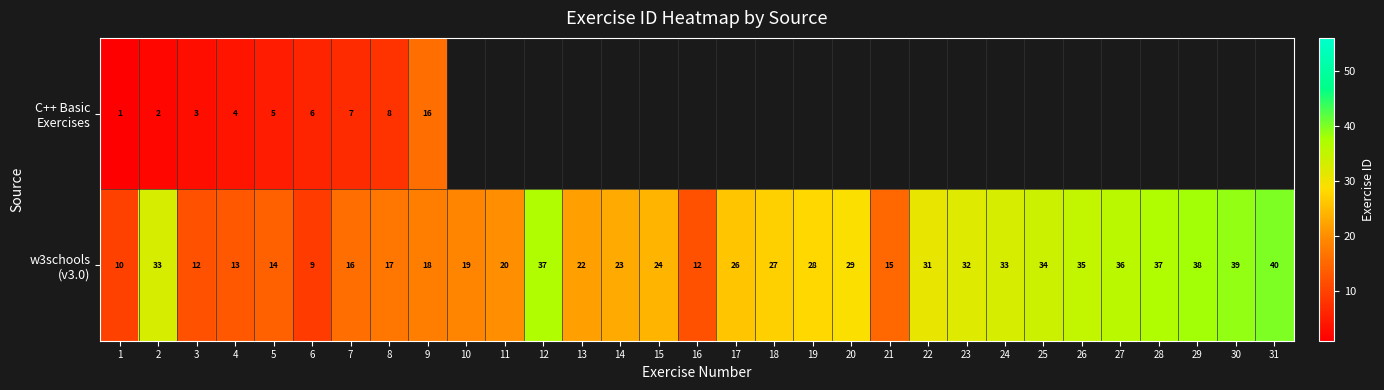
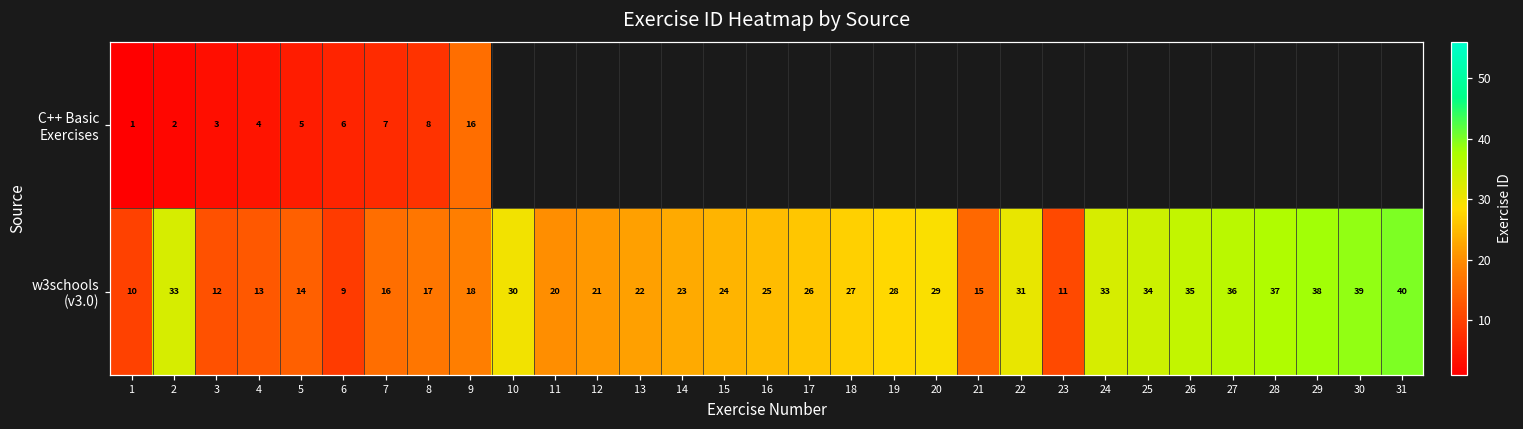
w3schools (v3.0), 10: 19 -> 30
w3schools (v3.0), 12: 37 -> 21
w3schools (v3.0), 16: 12 -> 25
w3schools (v3.0), 23: 32 -> 11
